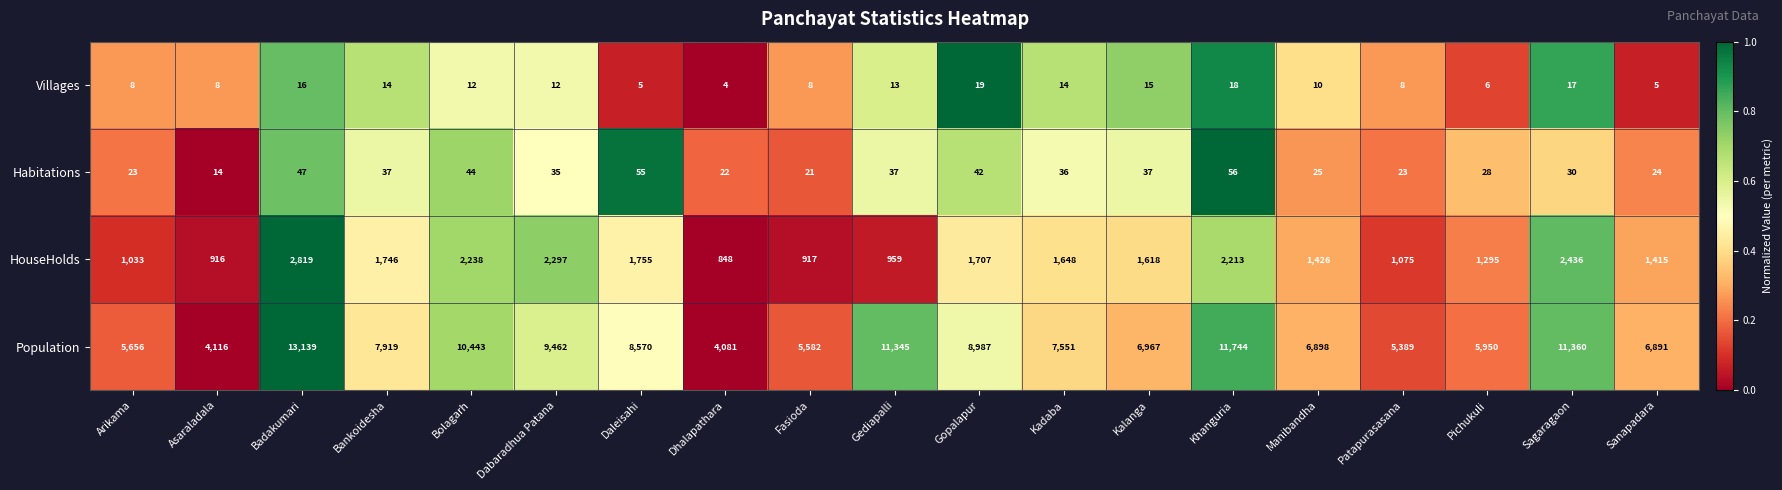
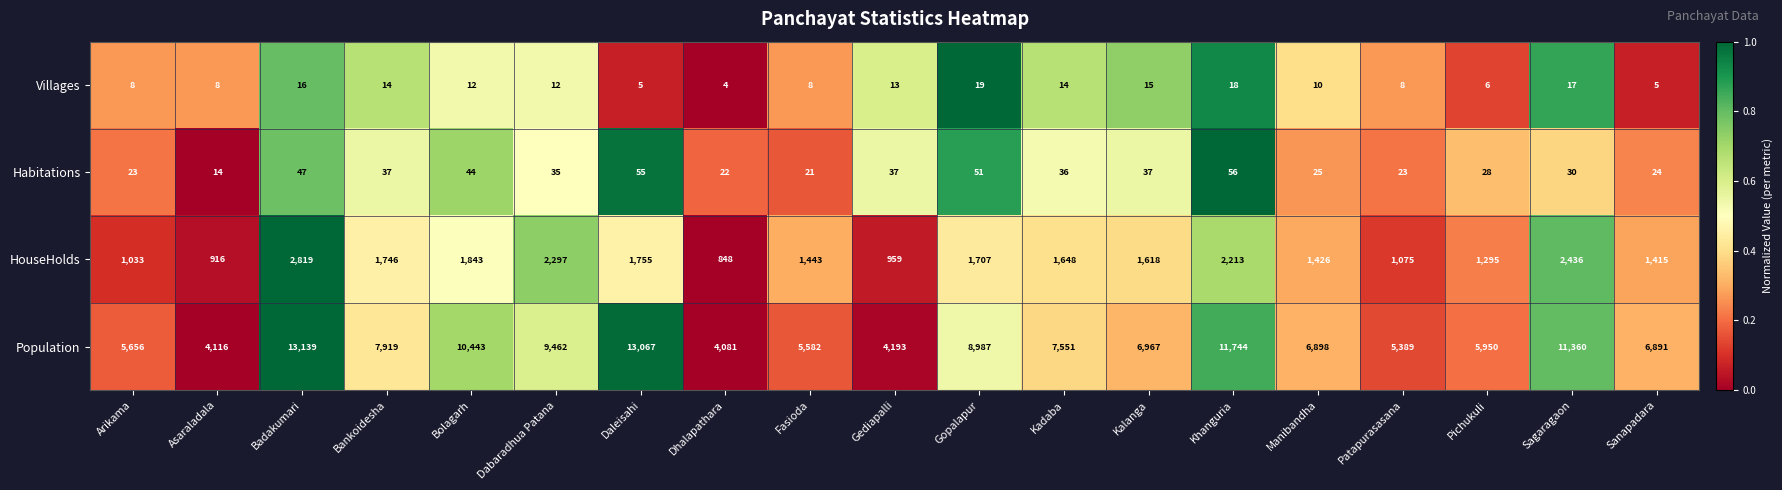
Habitations, Gopalapur: 42 -> 51
HouseHolds, Bolagarh: 2,238 -> 1,843
HouseHolds, Fasioda: 917 -> 1,443
Population, Daleisahi: 8,570 -> 13,067
Population, Gediapalli: 11,345 -> 4,193
